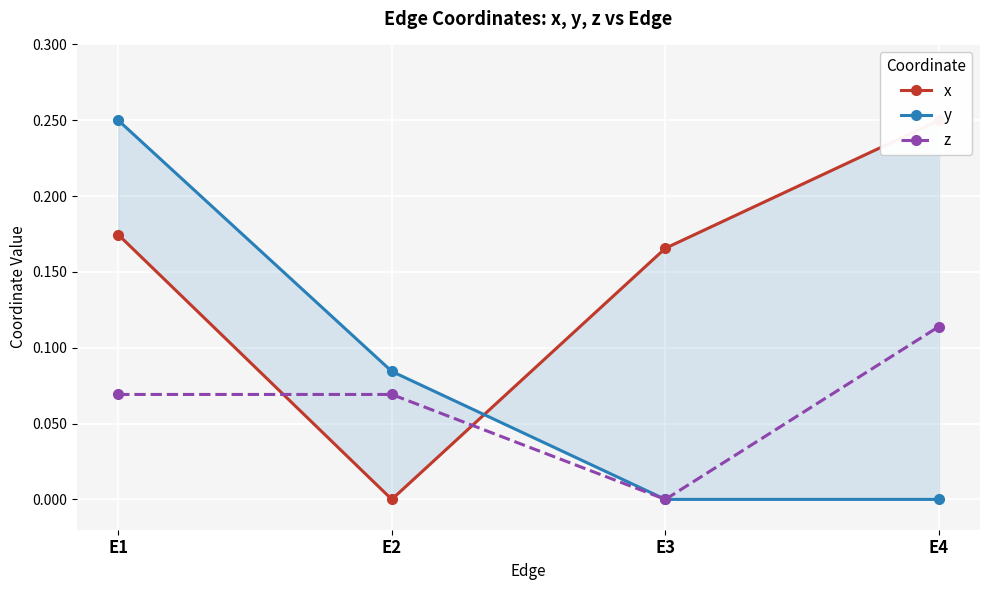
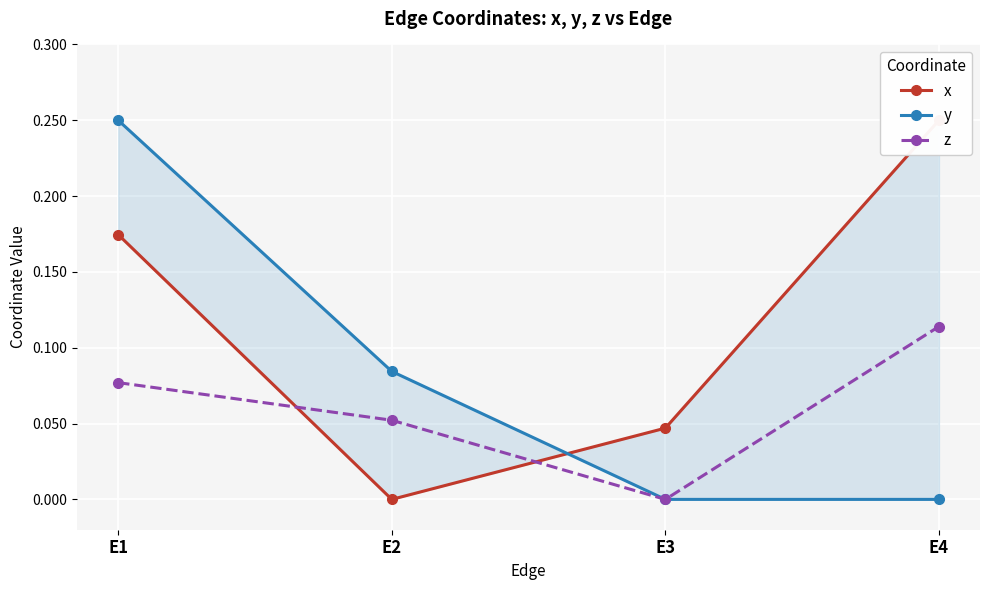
z, E1: 0.069 -> 0.077
z, E2: 0.069 -> 0.052
x, E3: 0.166 -> 0.047
